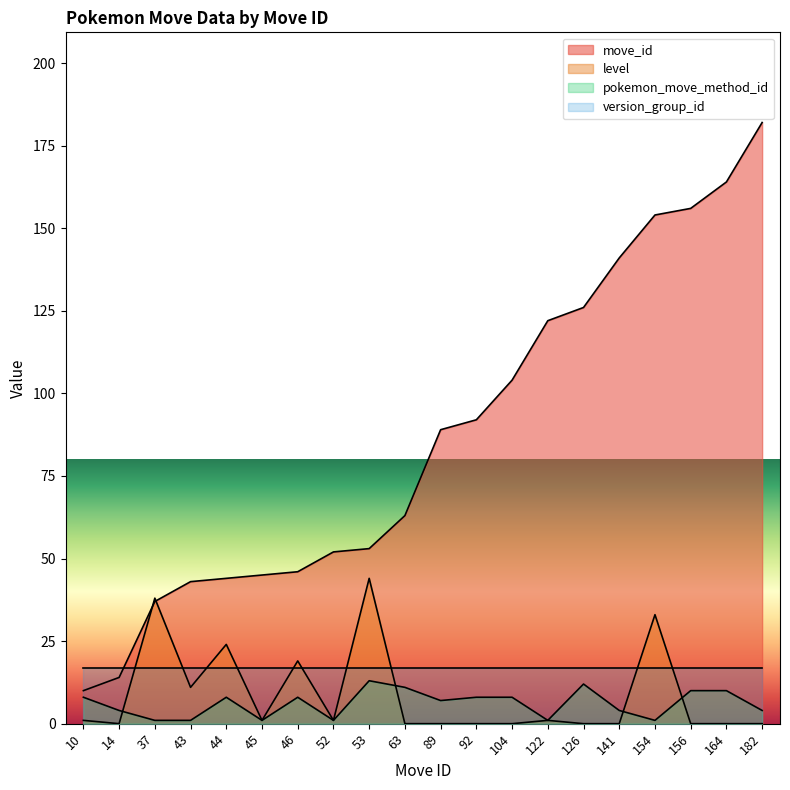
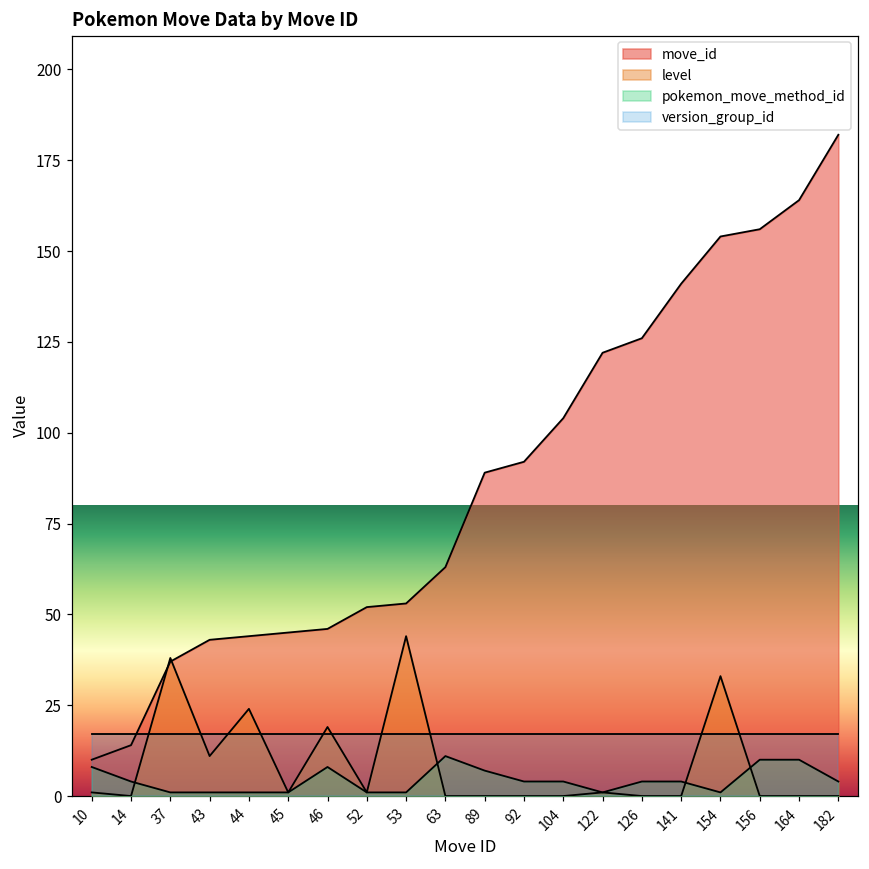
pokemon_move_method_id, 44: 8 -> 1
pokemon_move_method_id, 53: 13 -> 1
pokemon_move_method_id, 92: 8 -> 4
pokemon_move_method_id, 104: 8 -> 4
pokemon_move_method_id, 126: 12 -> 4
